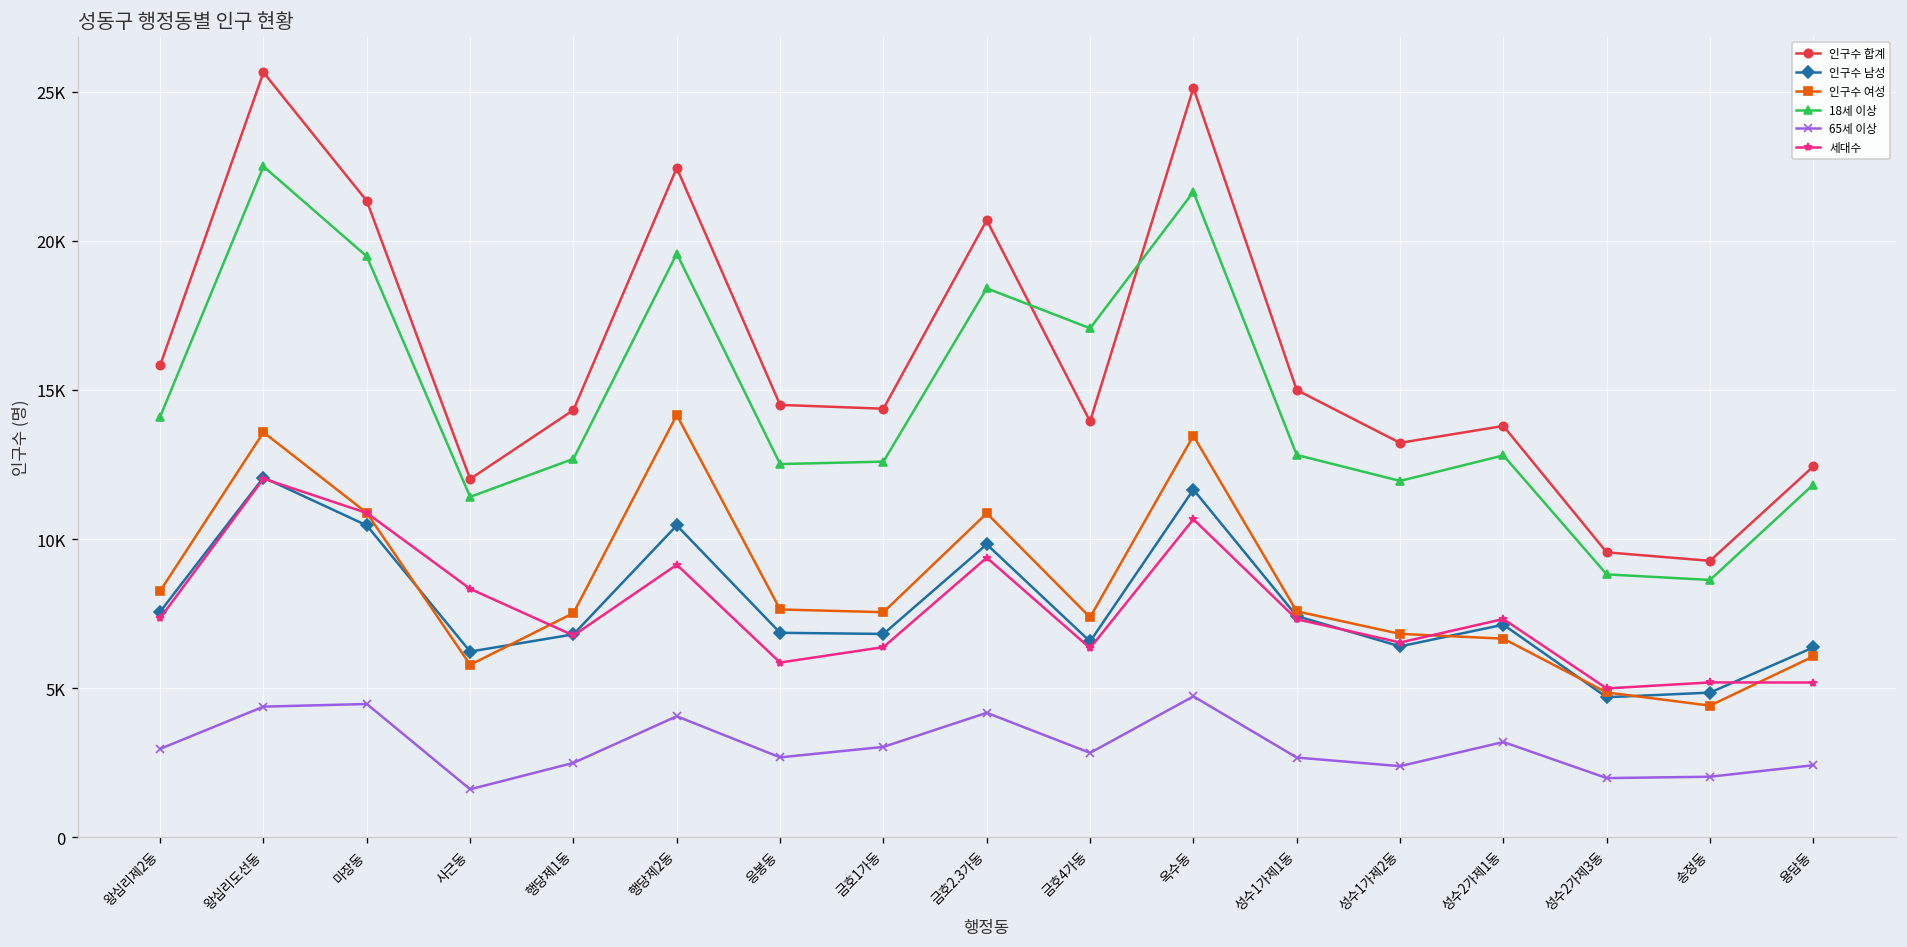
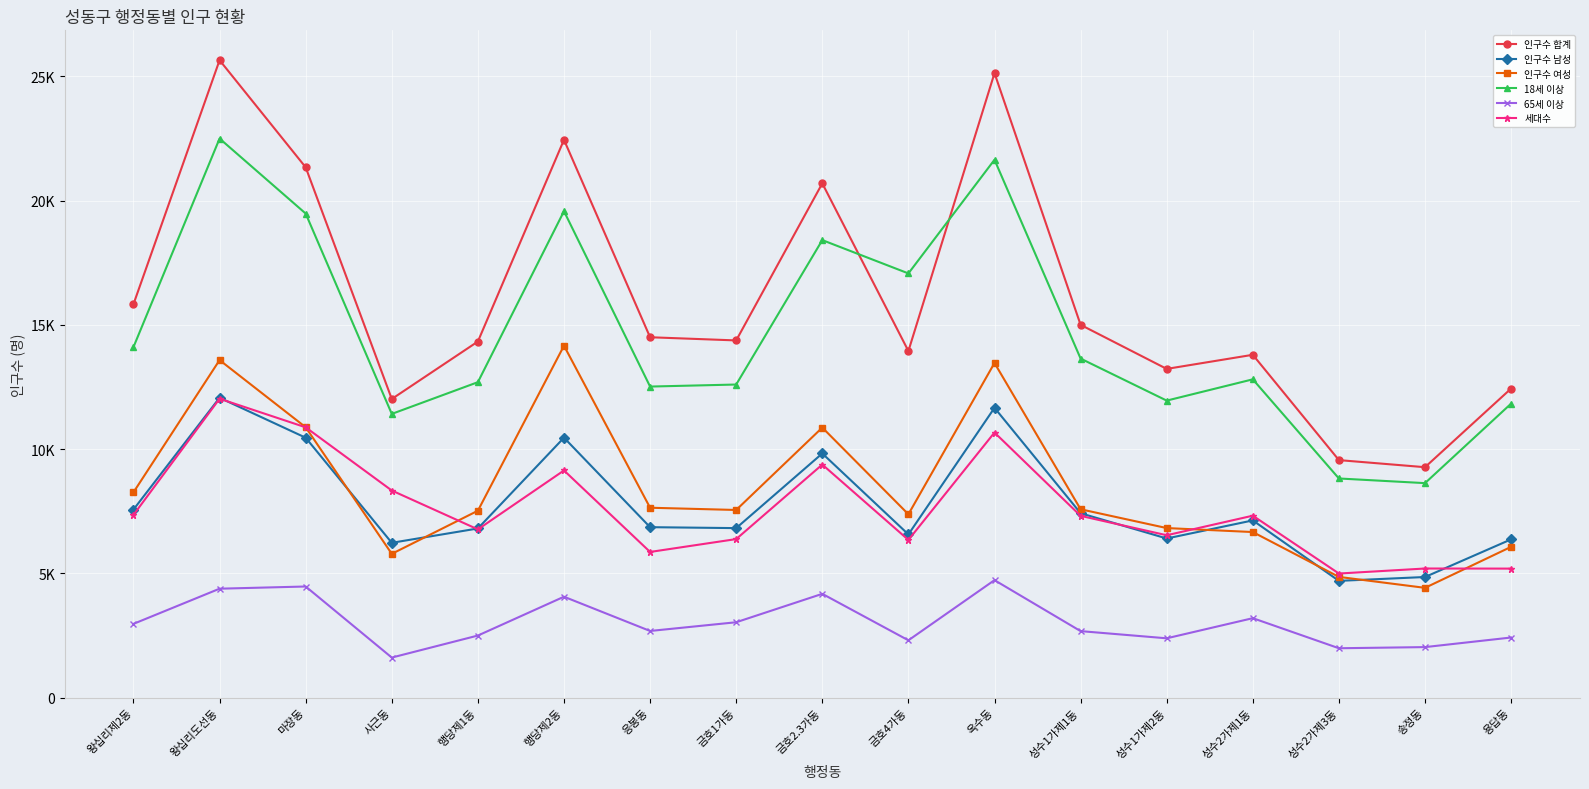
65세 이상, 금호4가동: 2800 -> 2300
18세 이상, 성수1가제1동: 12800 -> 13600
